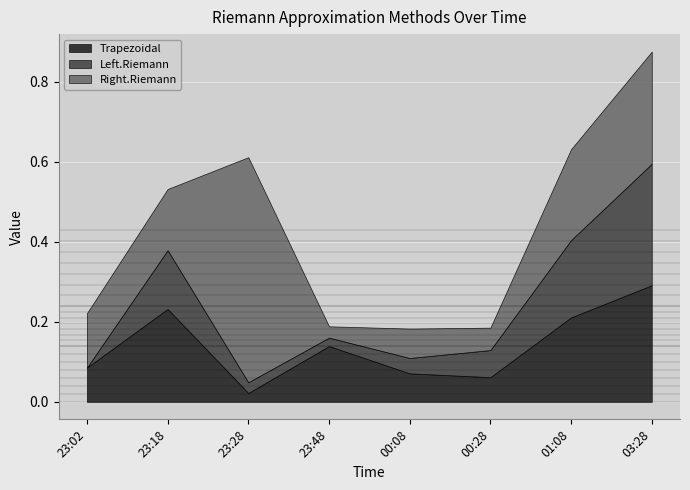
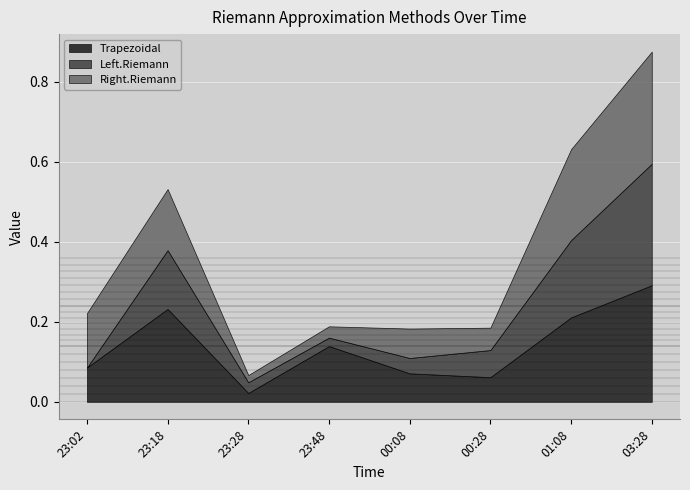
Right.Riemann, 23:28: 0.56 -> 0.02
